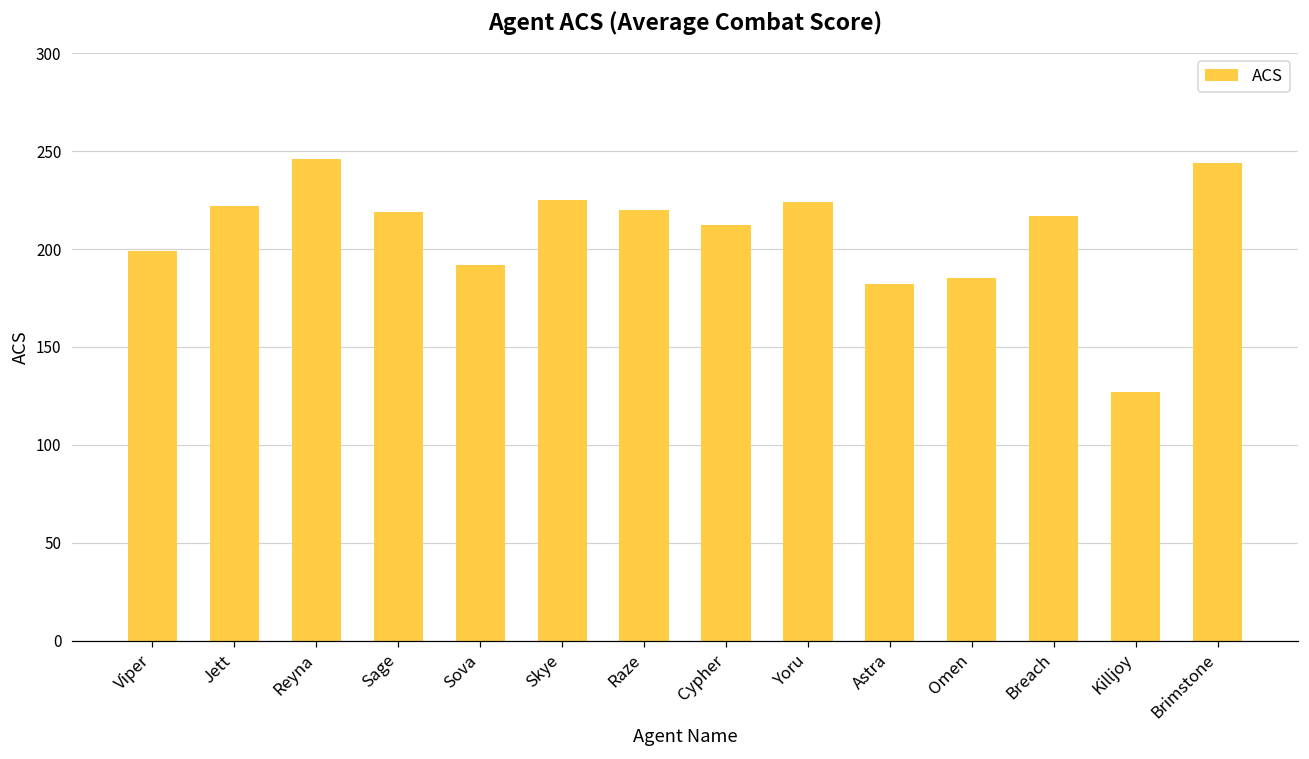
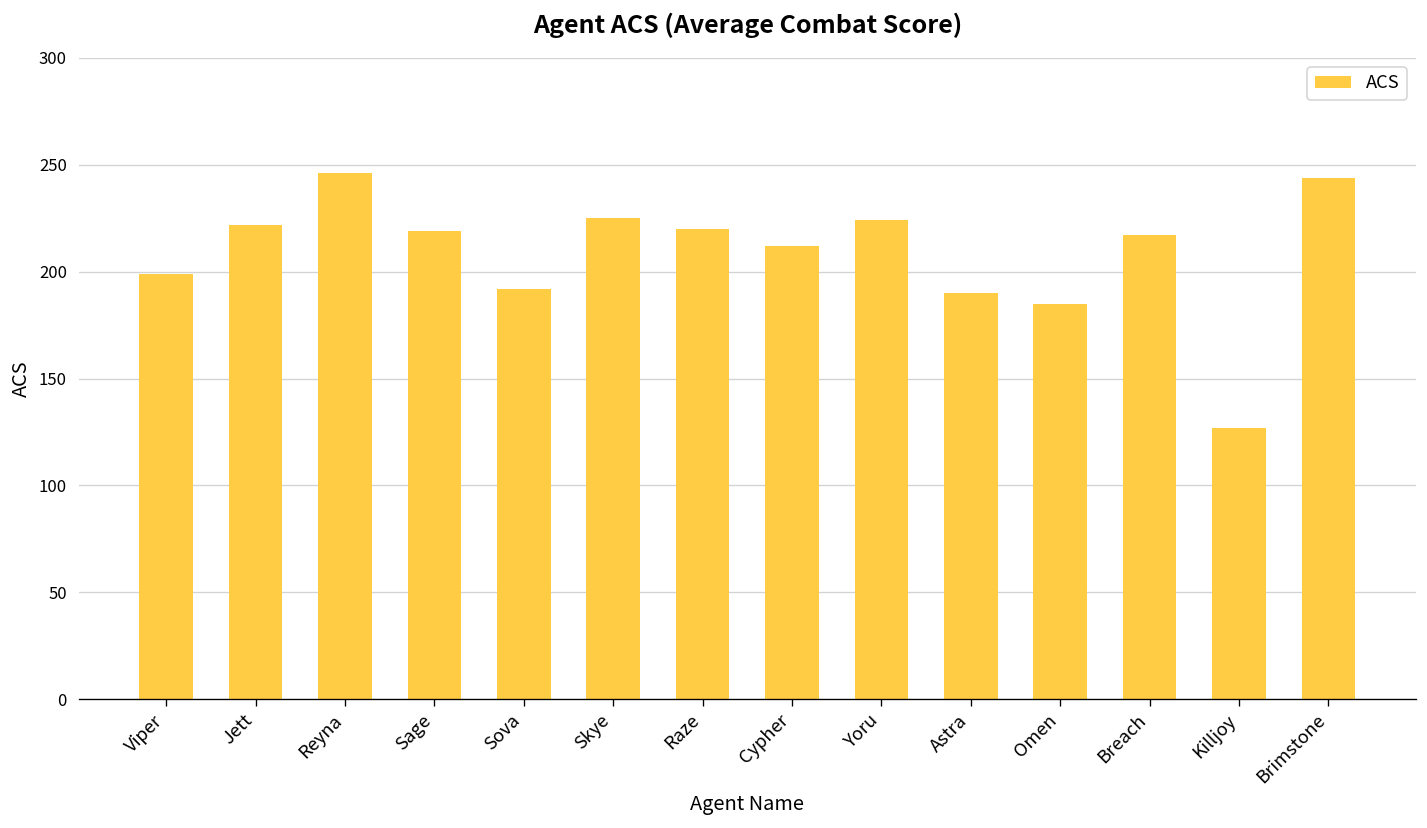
Astra: 182 -> 190
